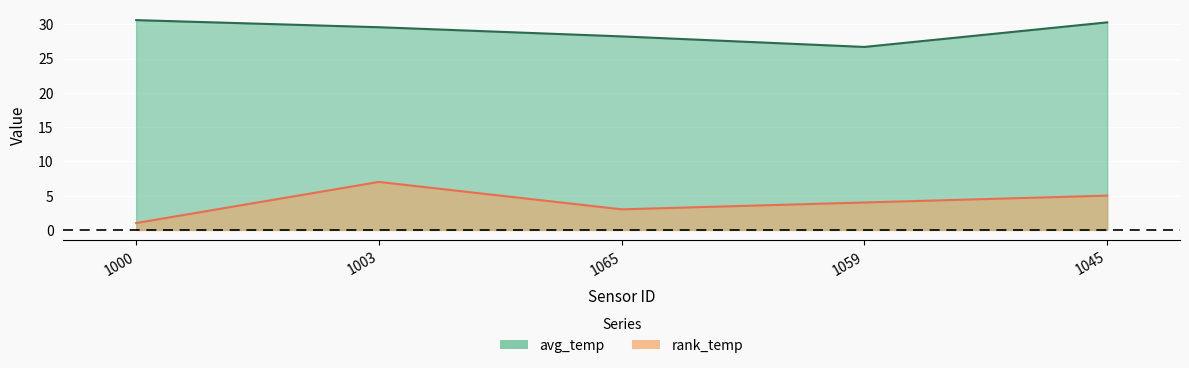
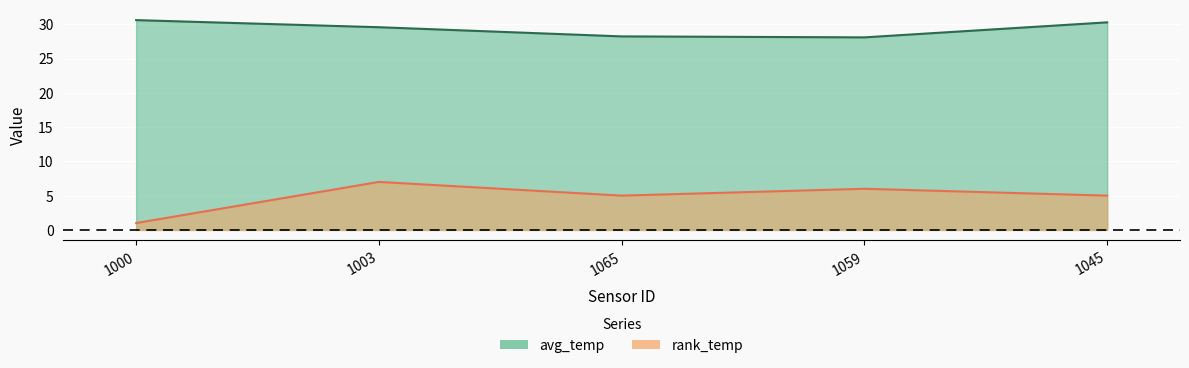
rank_temp, 1065: 3 -> 5
avg_temp, 1059: 27 -> 28
rank_temp, 1059: 4 -> 6
